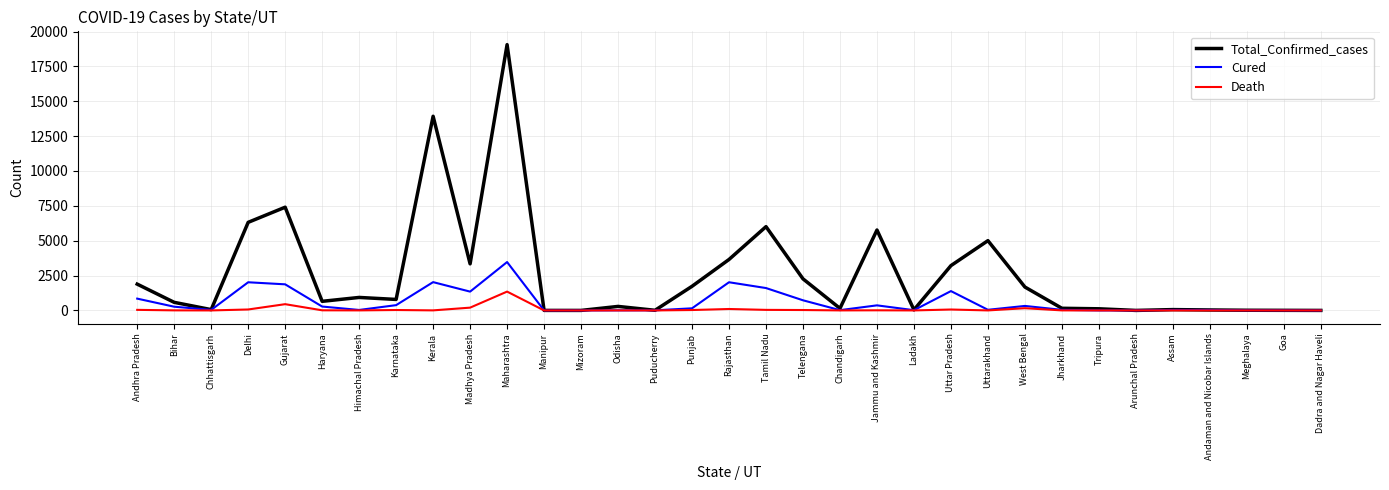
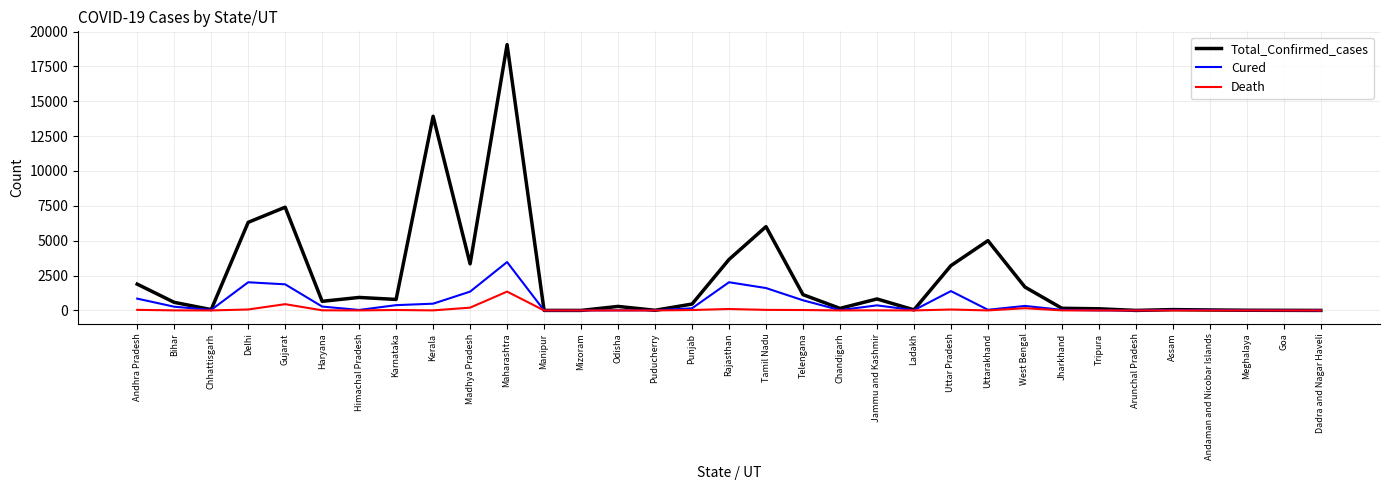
Cured, Kerala: 2000 -> 500
Total_Confirmed_cases, Punjab: 1700 -> 500
Total_Confirmed_cases, Telengana: 2300 -> 1100
Total_Confirmed_cases, Jammu and Kashmir: 5800 -> 800
